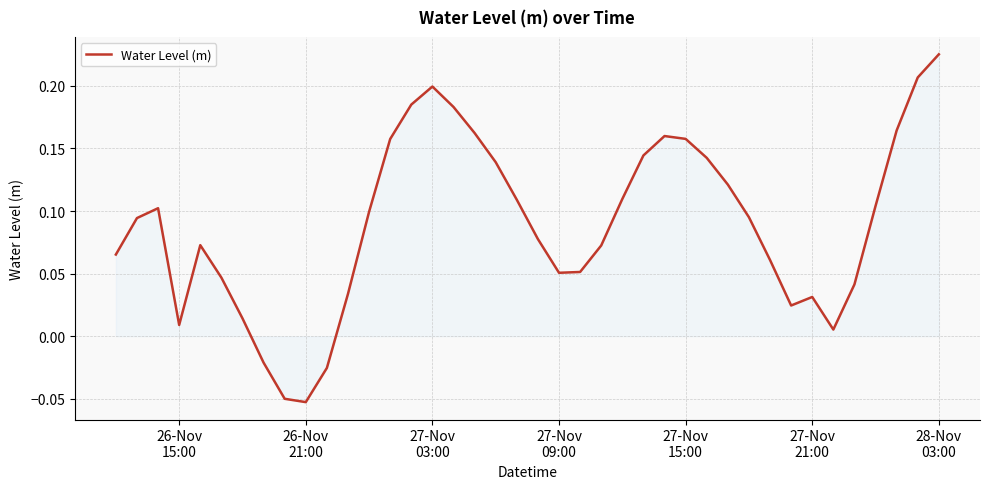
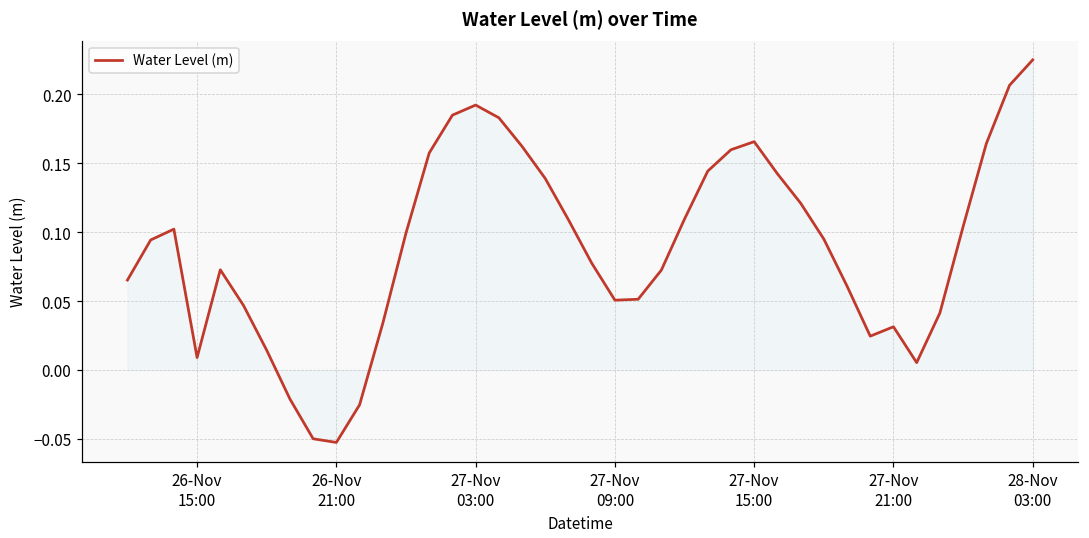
Water Level (m), 27-Nov 03:00: 0.199 -> 0.192
Water Level (m), 27-Nov 15:00: 0.158 -> 0.166
